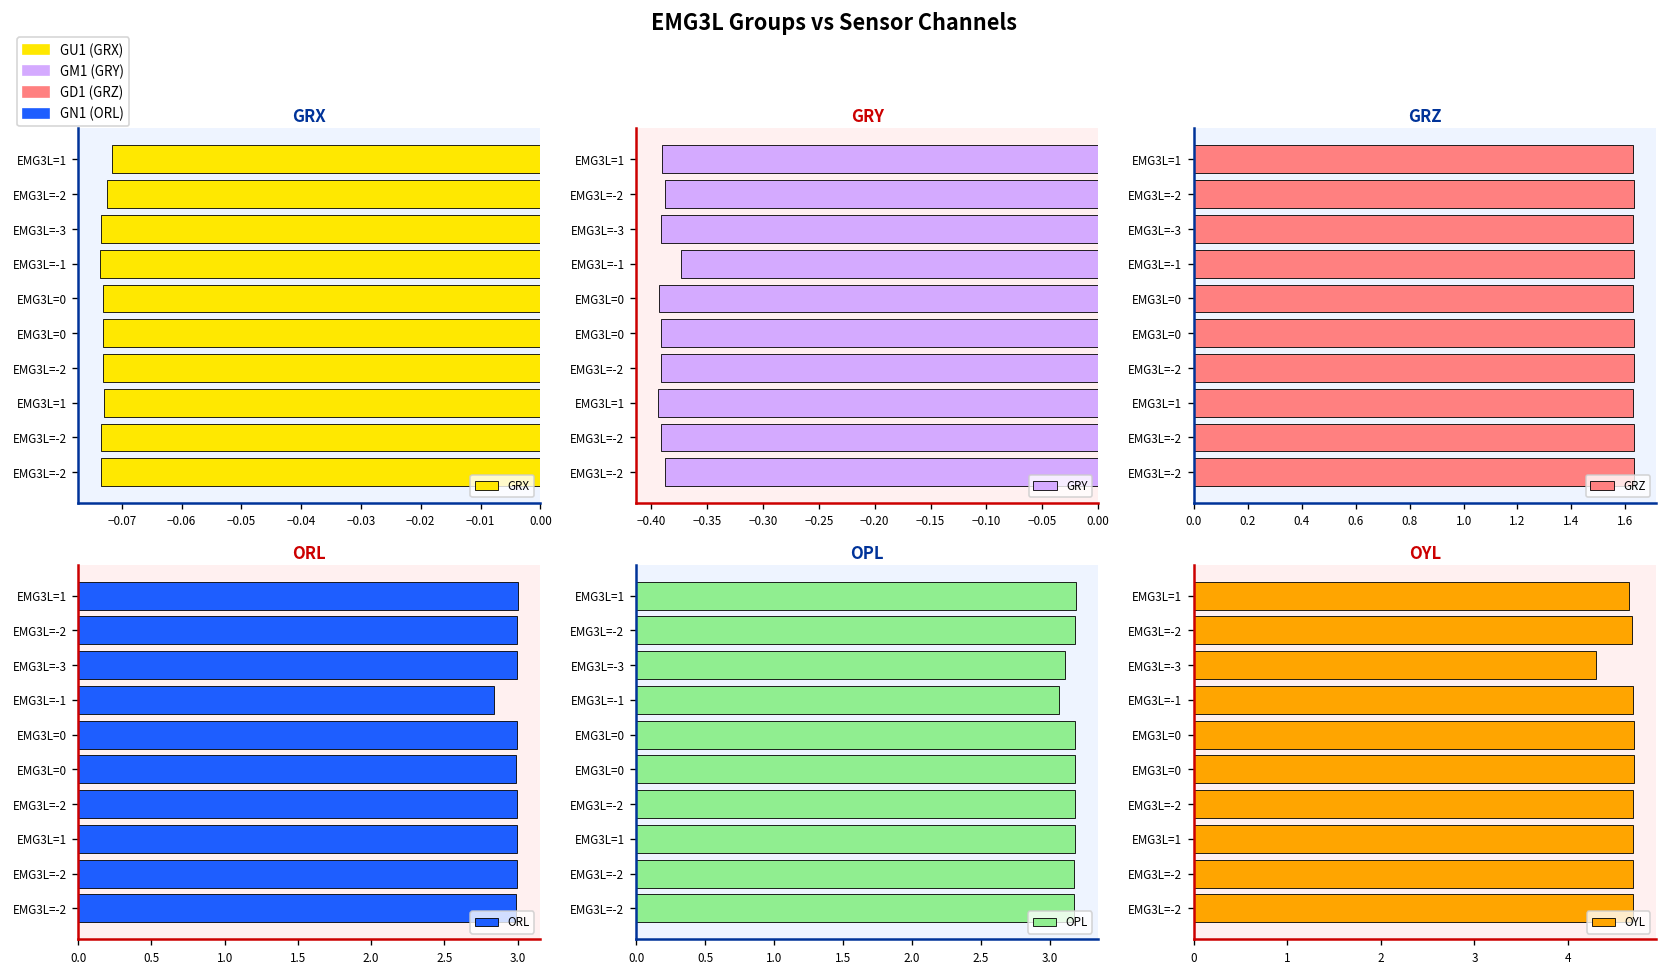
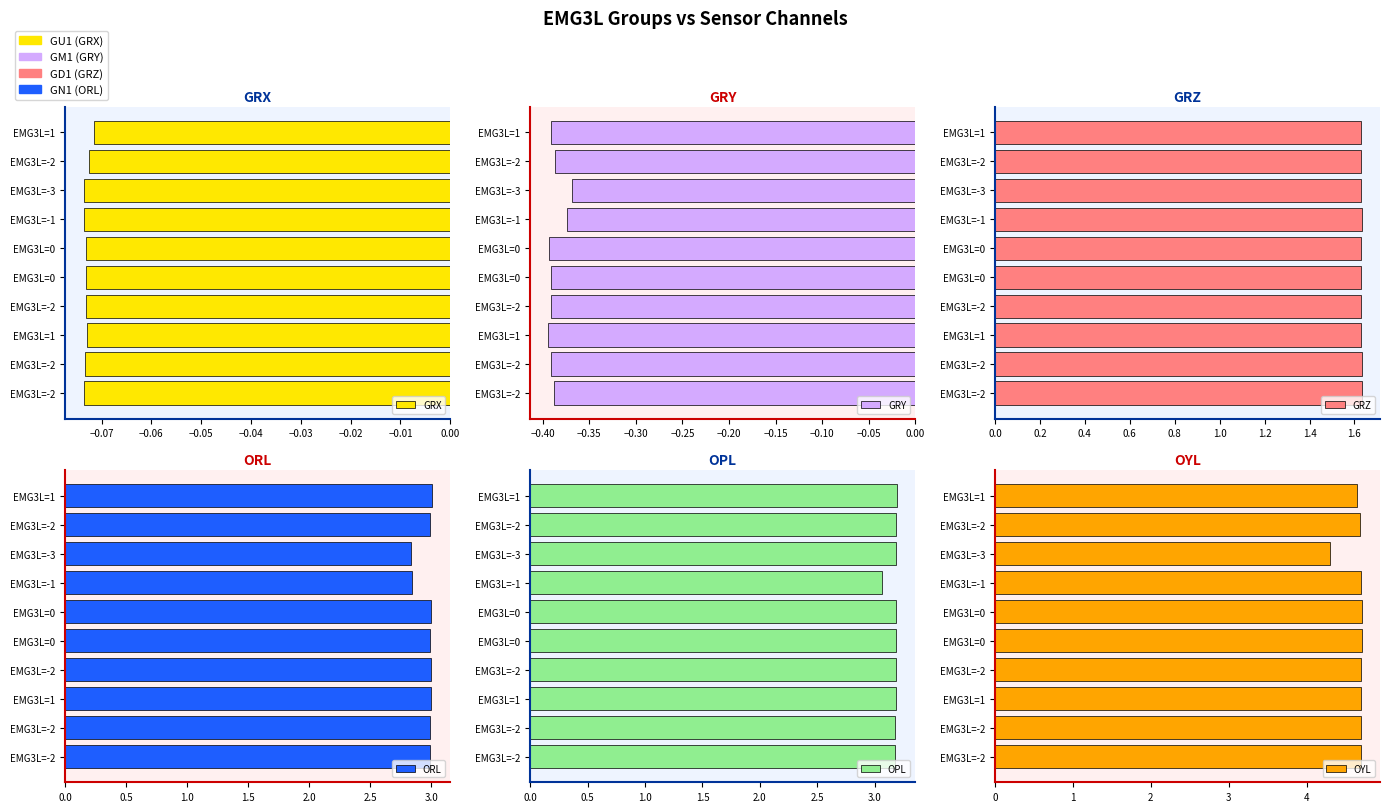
GRY, EMG3L=-3: -0.39 -> -0.37
ORL, EMG3L=-3: 2.99 -> 2.84
OPL, EMG3L=-3: 3.11 -> 3.18
